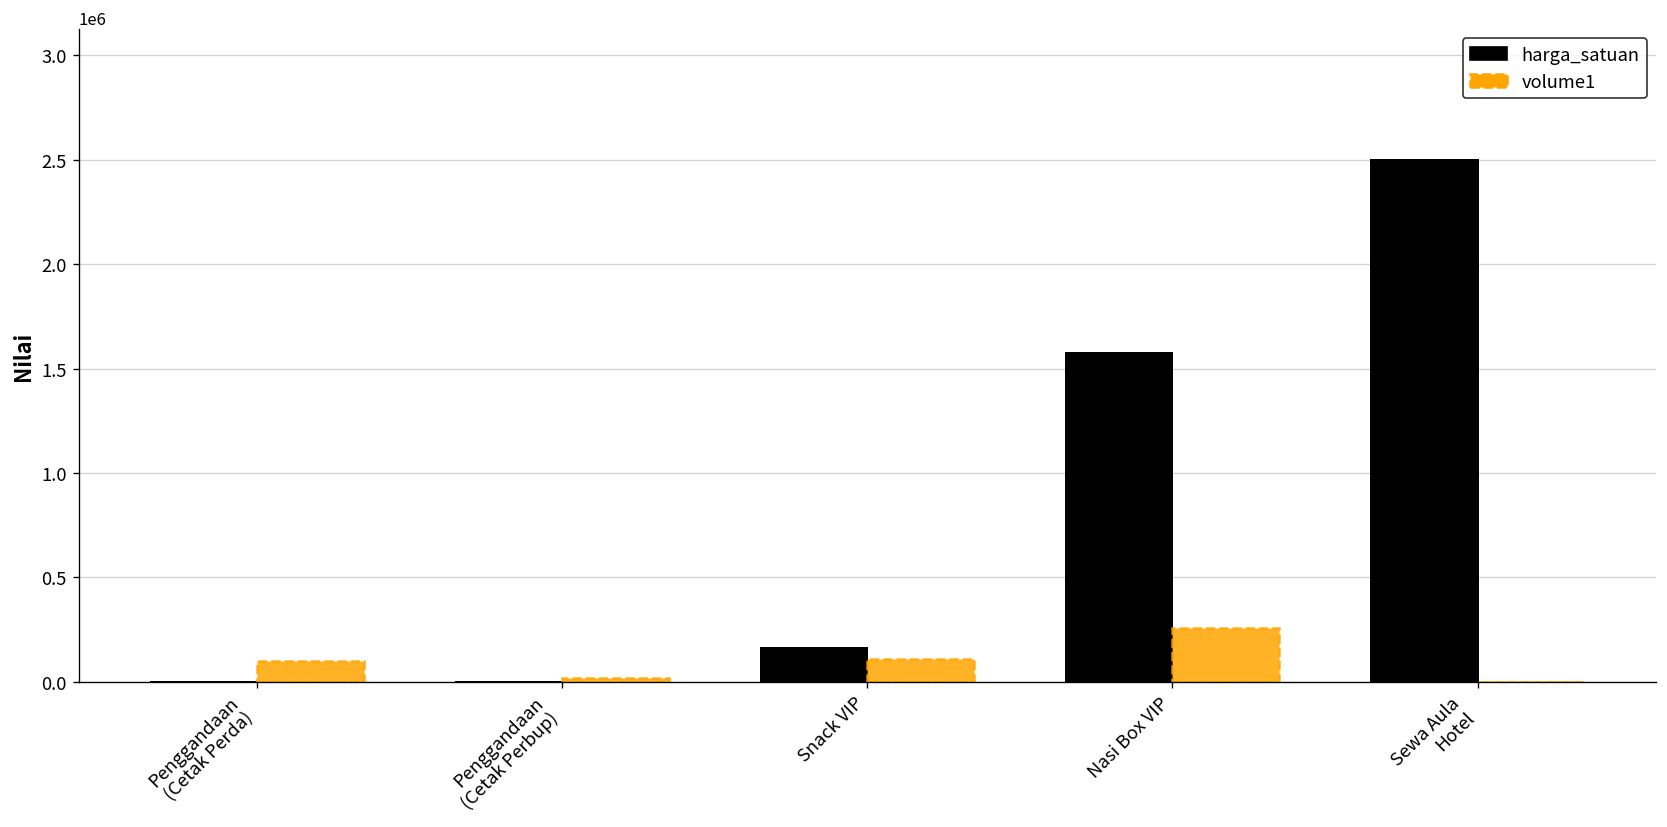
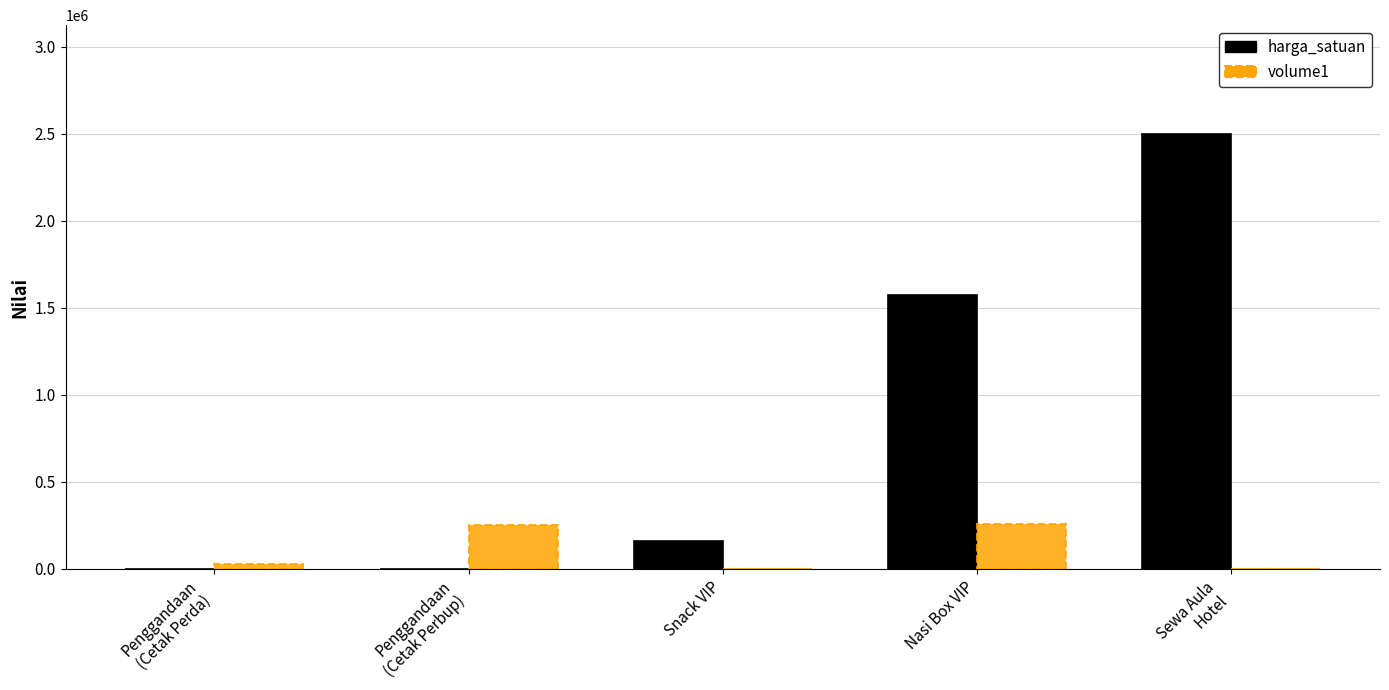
volume1, Penggandaan (Cetak Perda): 100000 -> 30000
volume1, Penggandaan (Cetak Perbup): 20000 -> 250000
volume1, Snack VIP: 110000 -> 0
